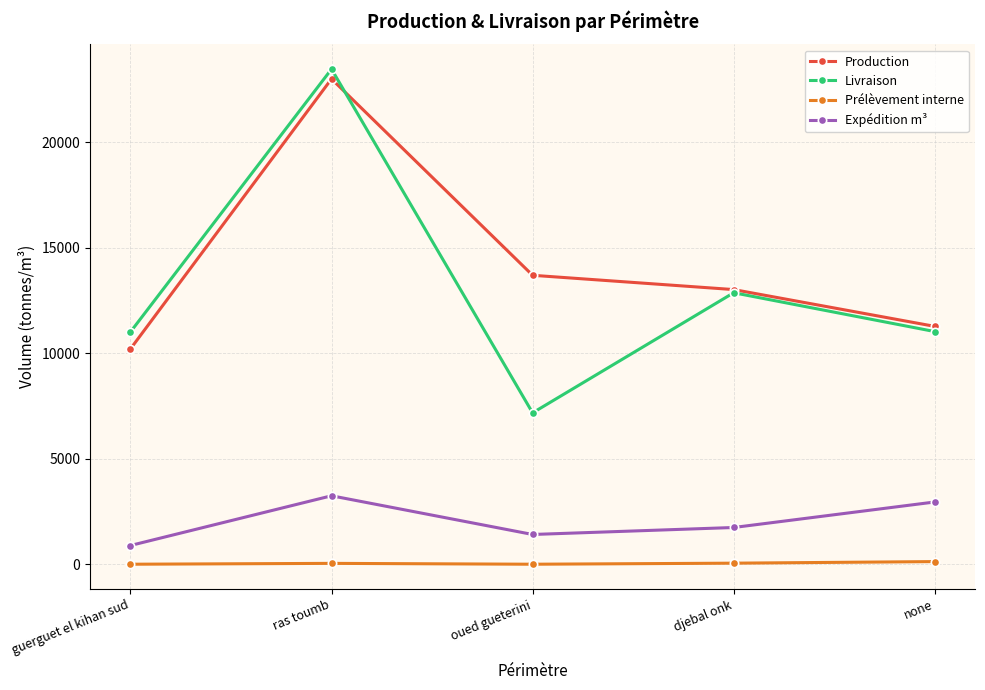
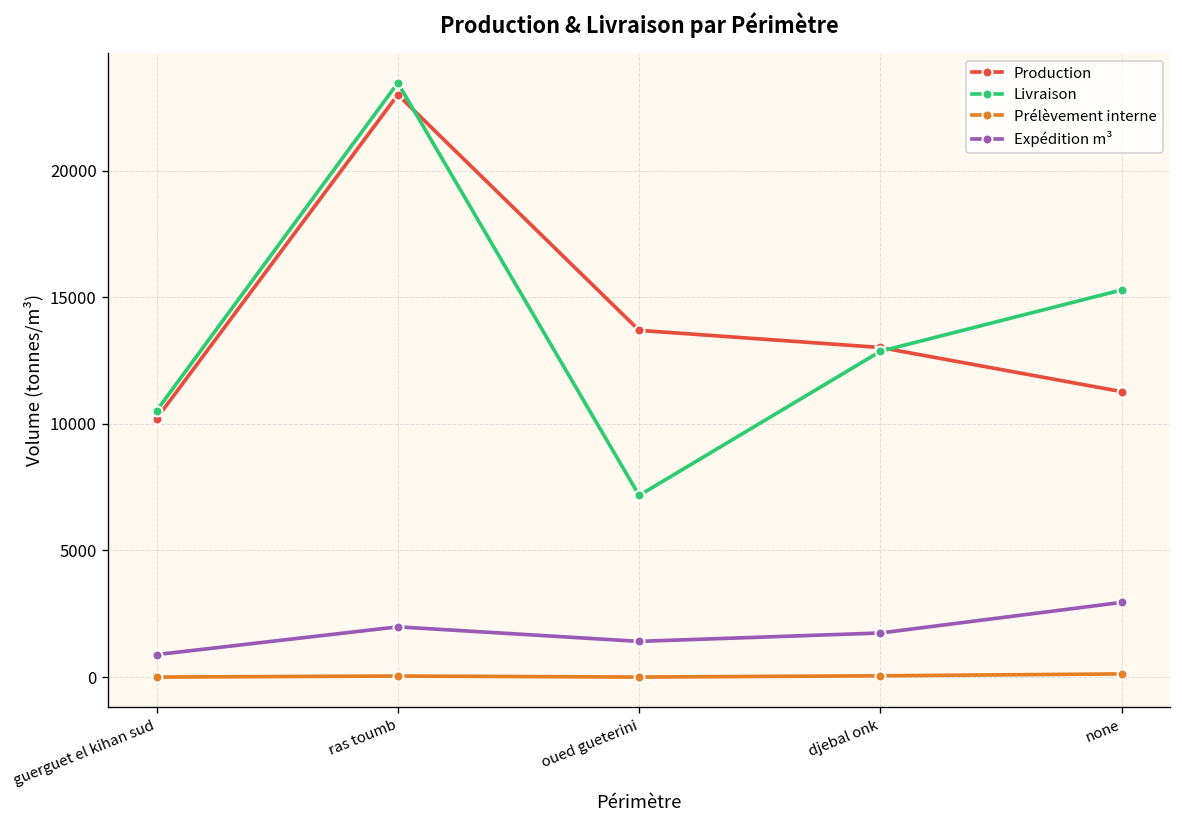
Livraison, guerguet el kihan sud: 11000 -> 10500
Expédition m³, ras toumb: 3200 -> 2000
Livraison, none: 11000 -> 15300
